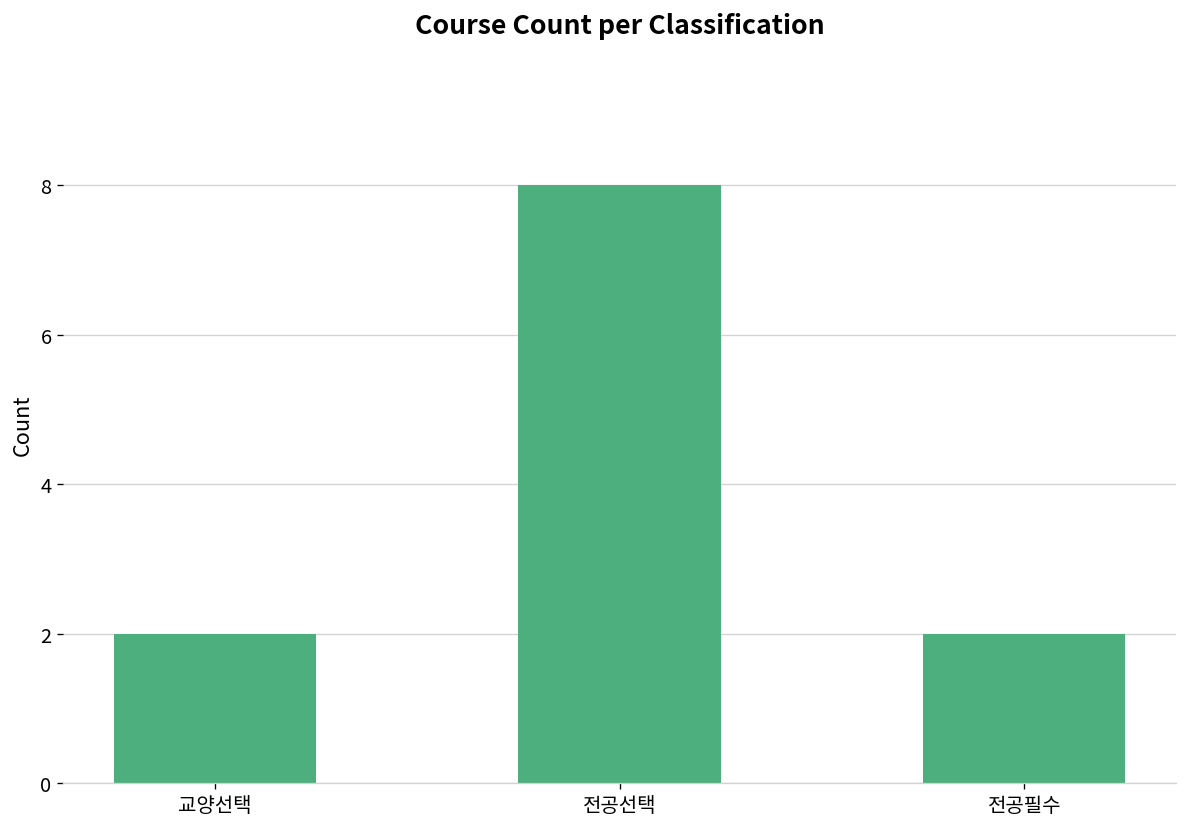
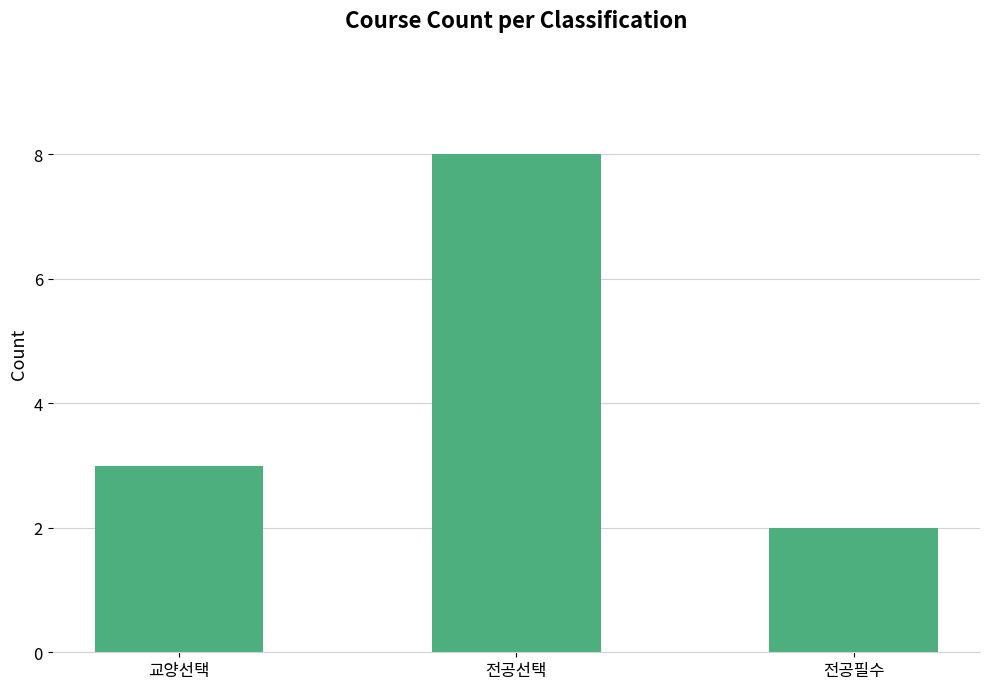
교양선택: 2 -> 3
